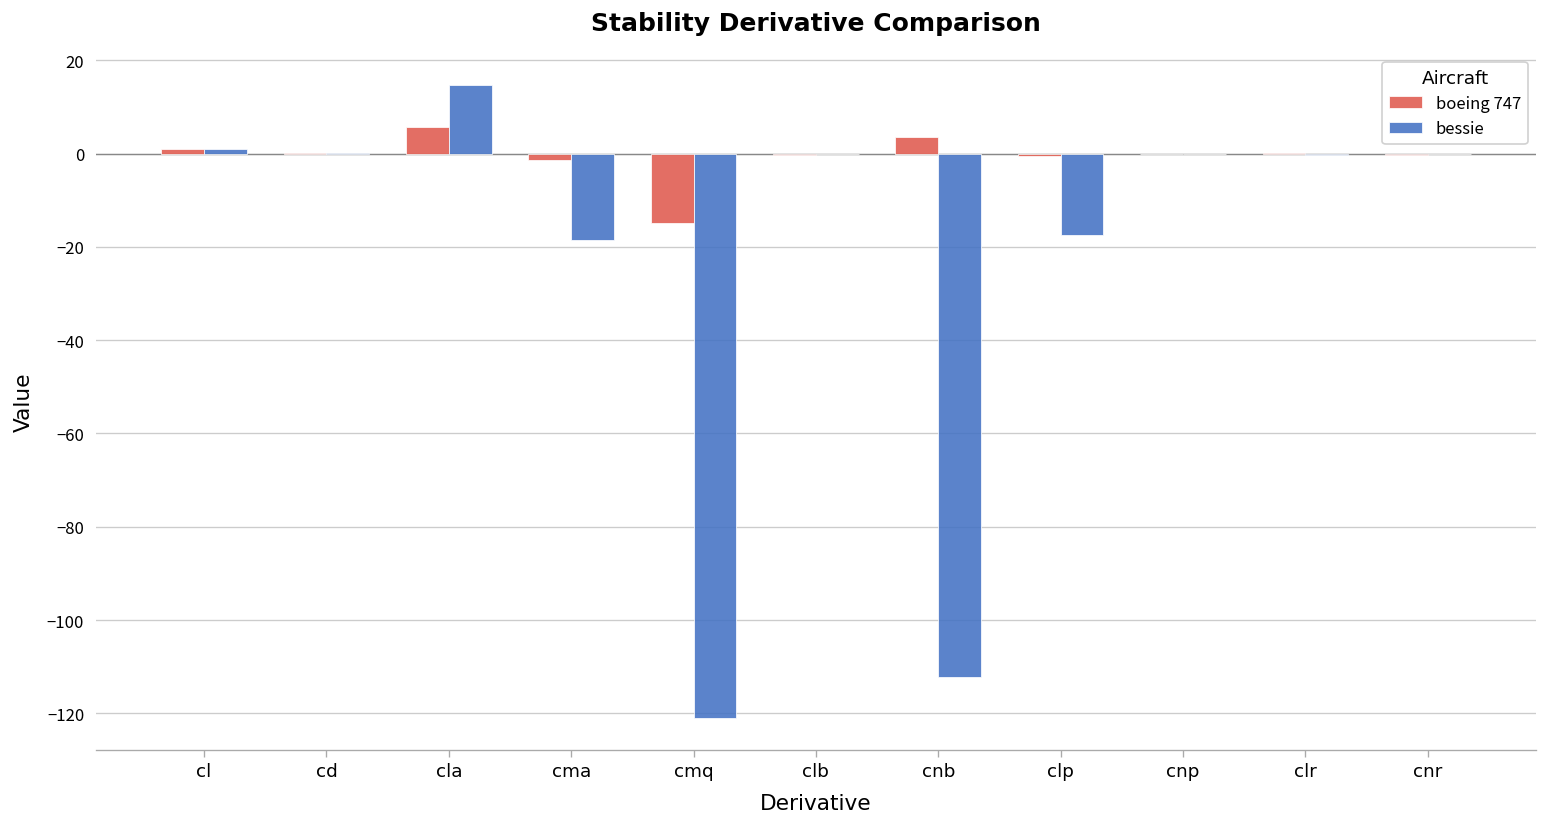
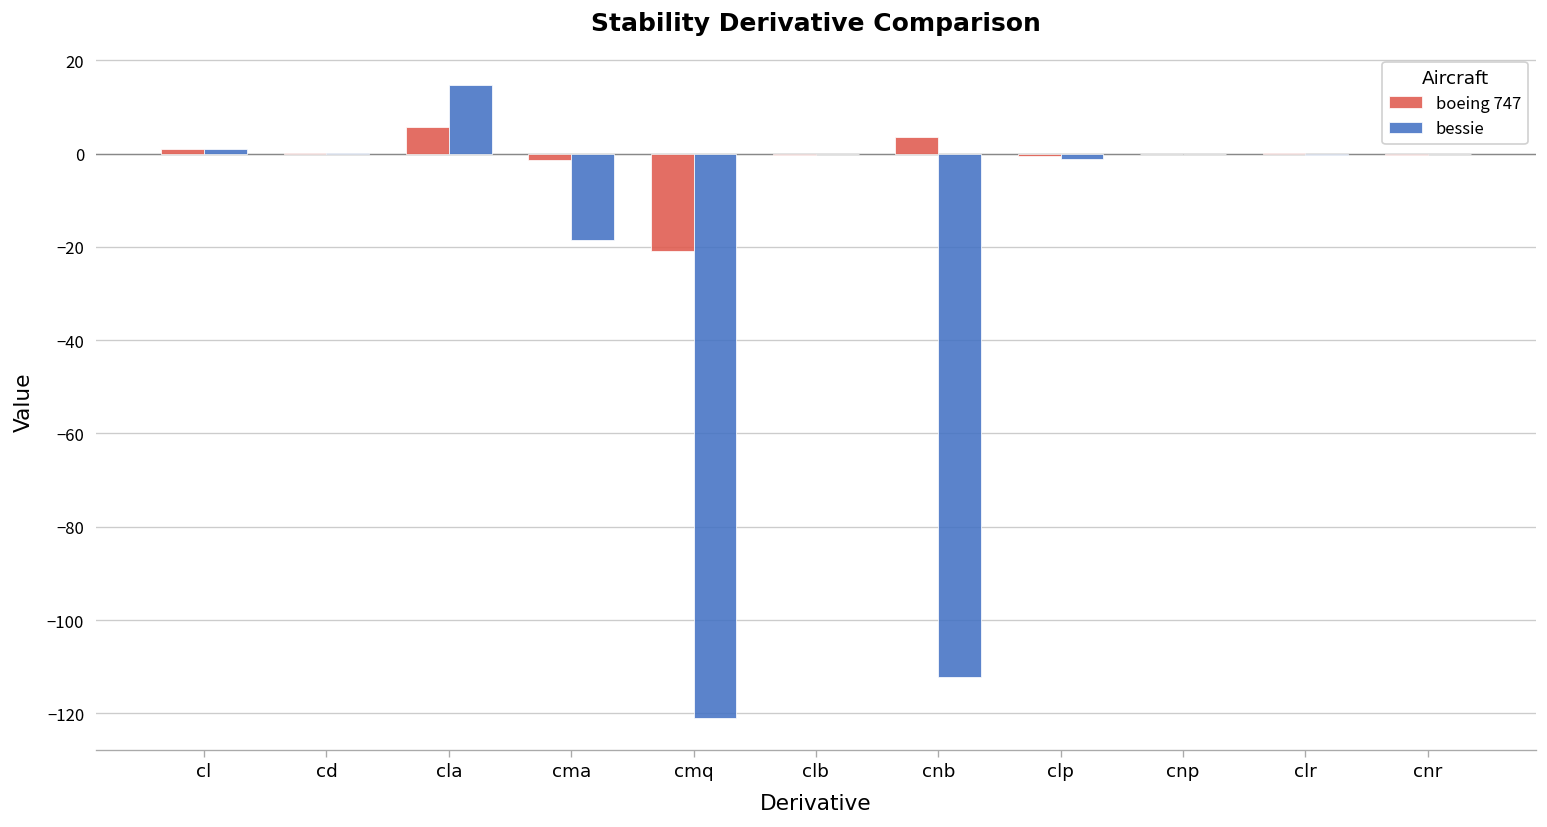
boeing 747, cmq: -15 -> -21
bessie, clp: -18 -> -1
